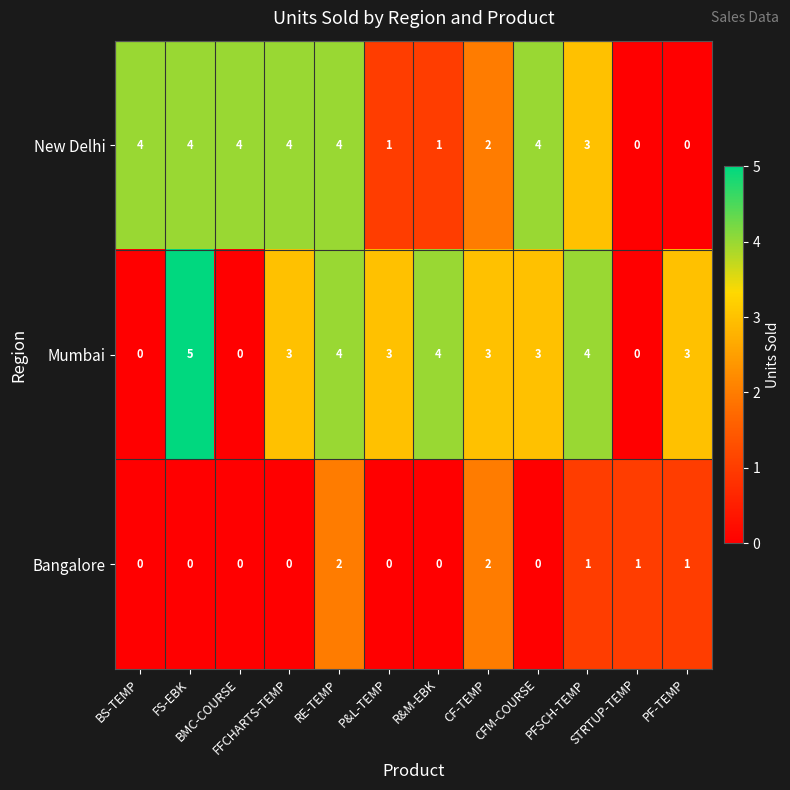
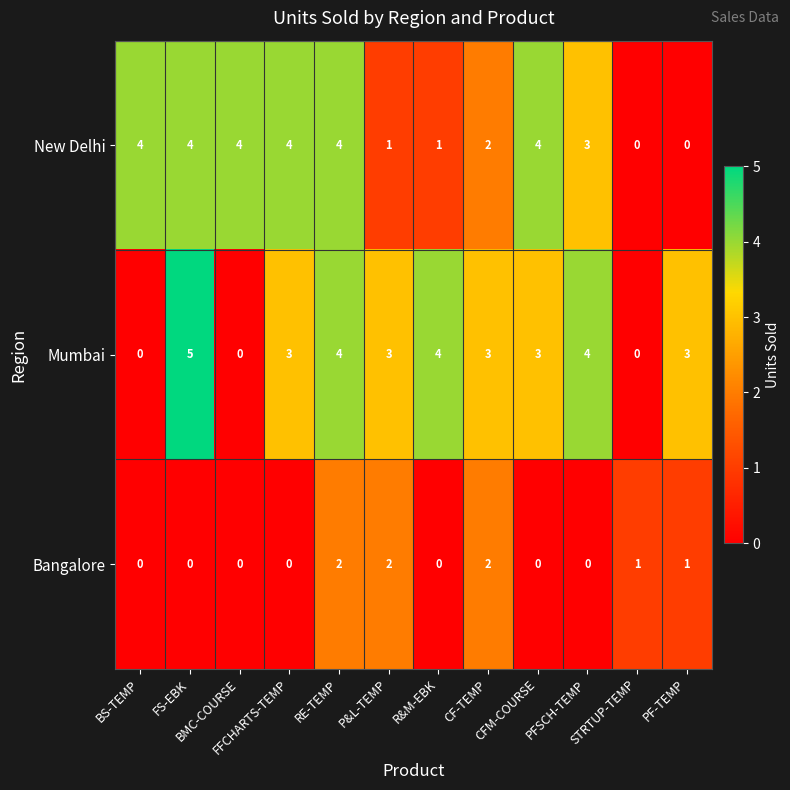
Bangalore, P&L-TEMP: 0 -> 2
Bangalore, PFSCH-TEMP: 1 -> 0
